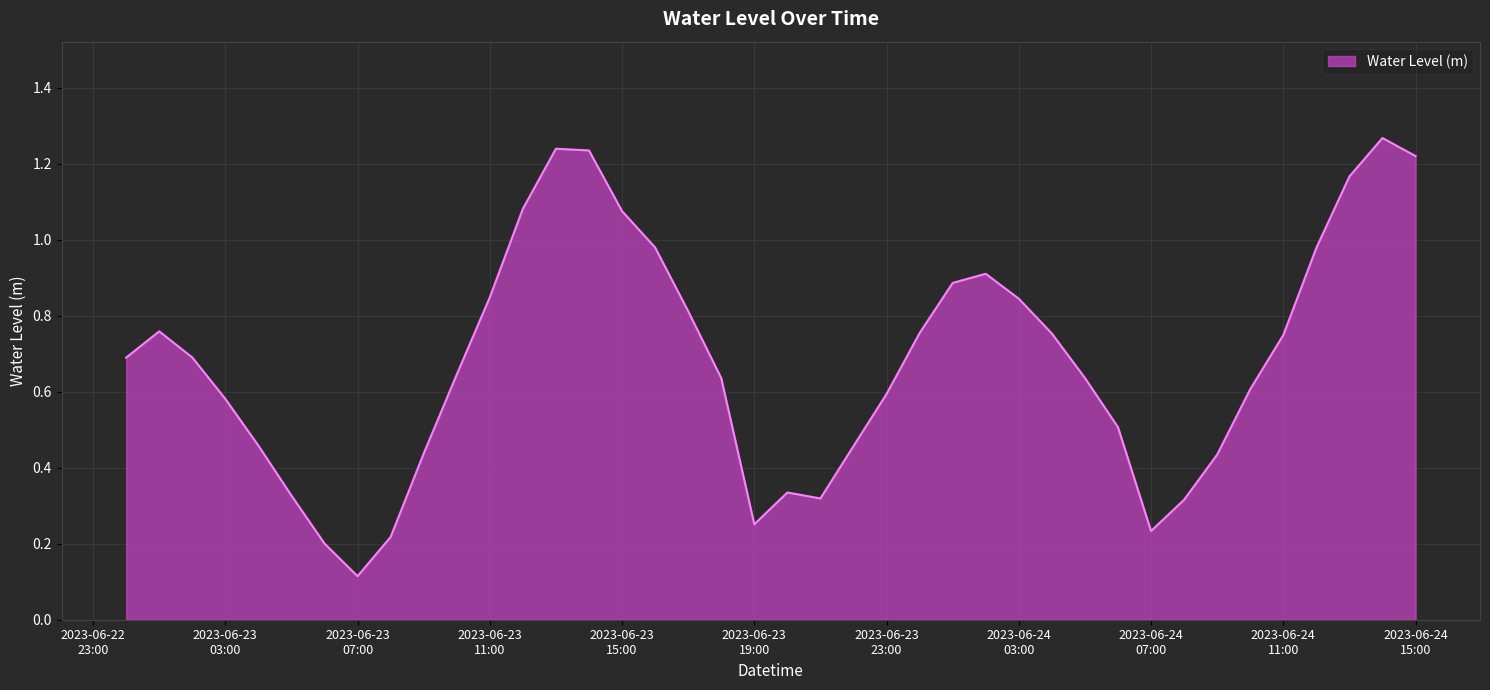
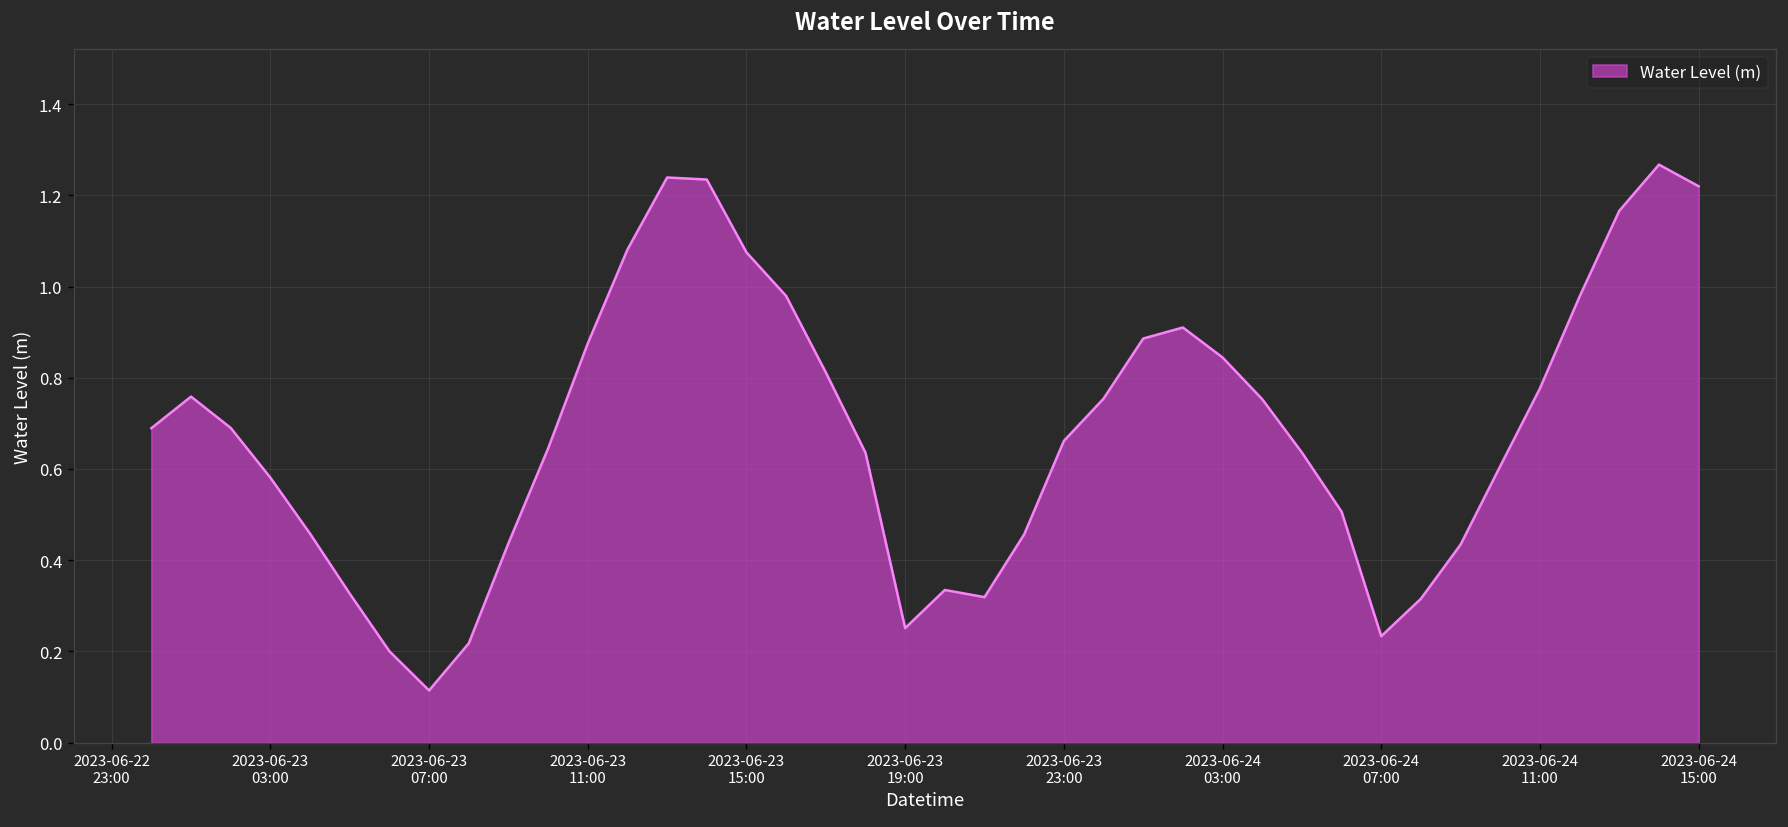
2023-06-23 11:00: 0.85 -> 0.88
2023-06-23 23:00: 0.59 -> 0.66
2023-06-24 11:00: 0.75 -> 0.78
